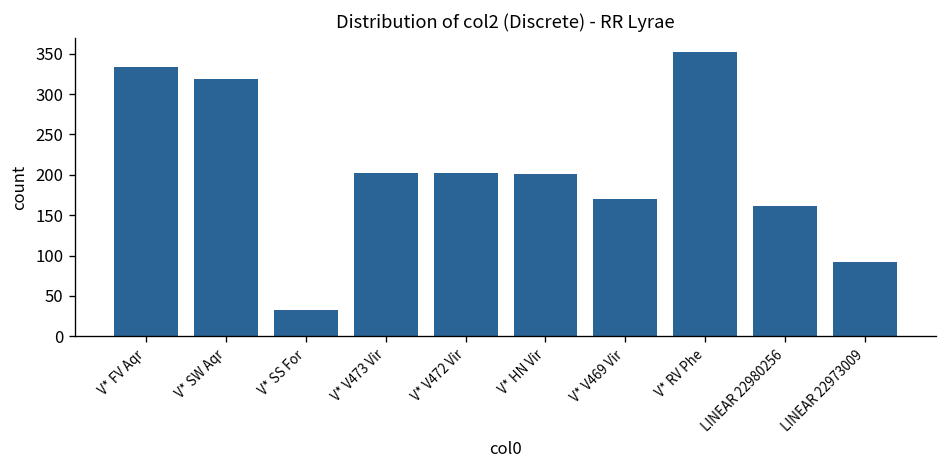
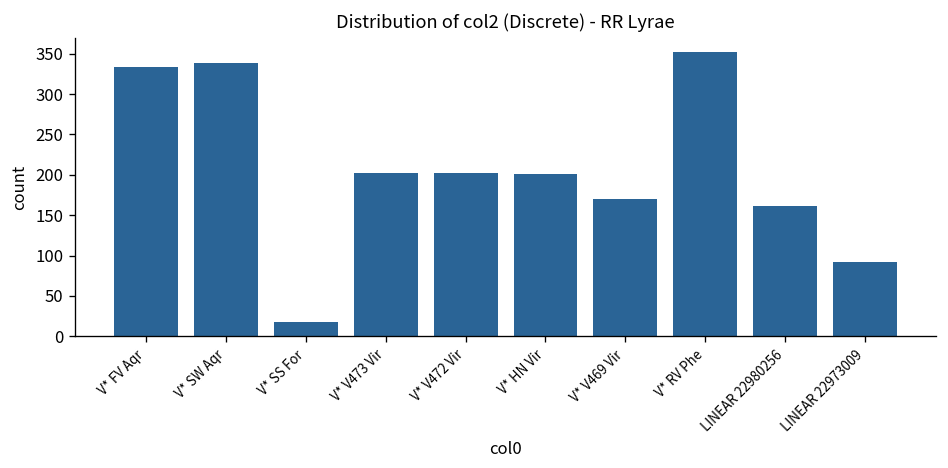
V* SW Aqr: 320 -> 340
V* SS For: 30 -> 20
